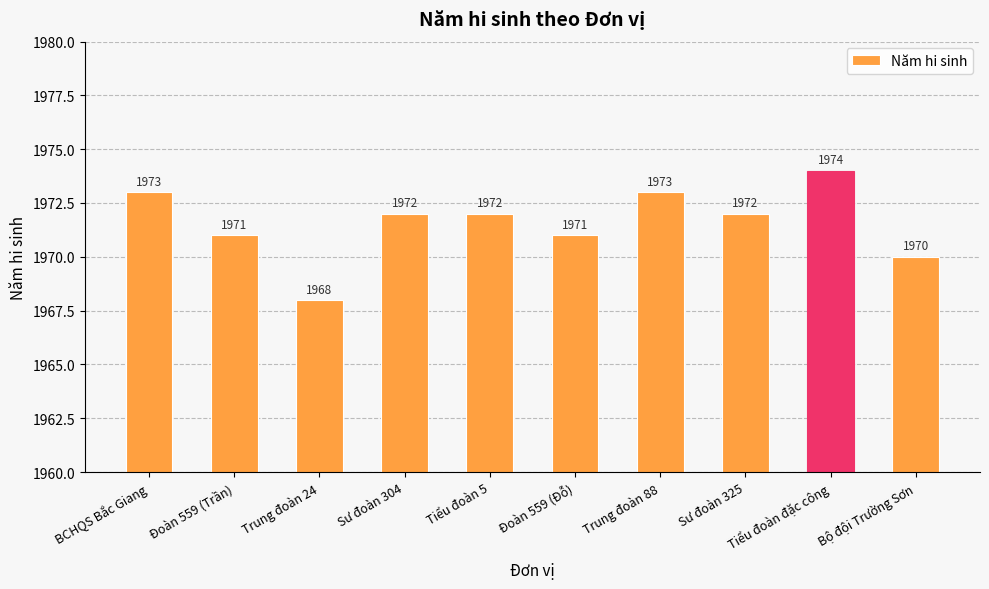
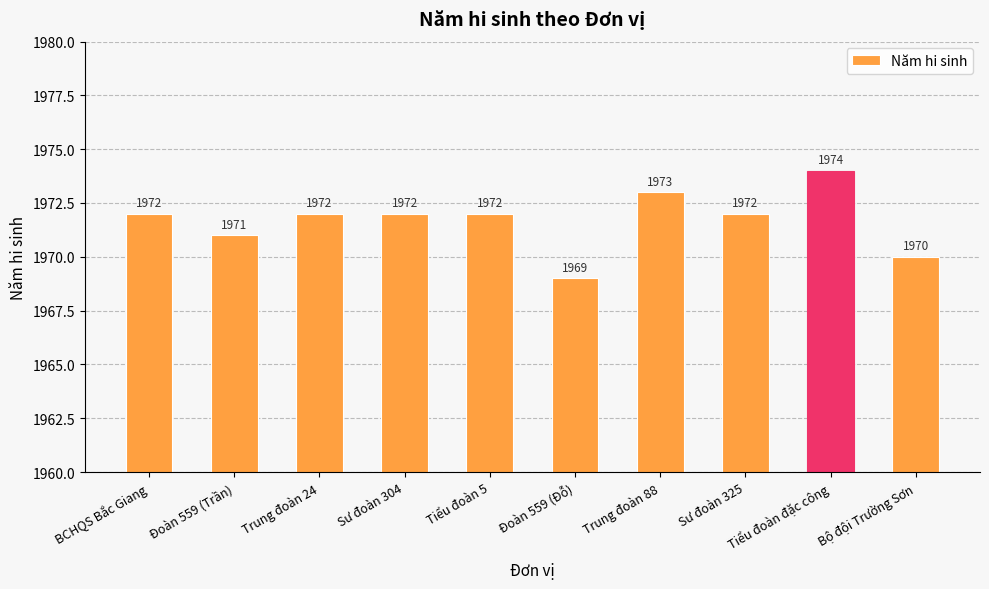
BCHQS Bắc Giang: 1973 -> 1972
Trung đoàn 24: 1968 -> 1972
Đoàn 559 (Đỗ): 1971 -> 1969
